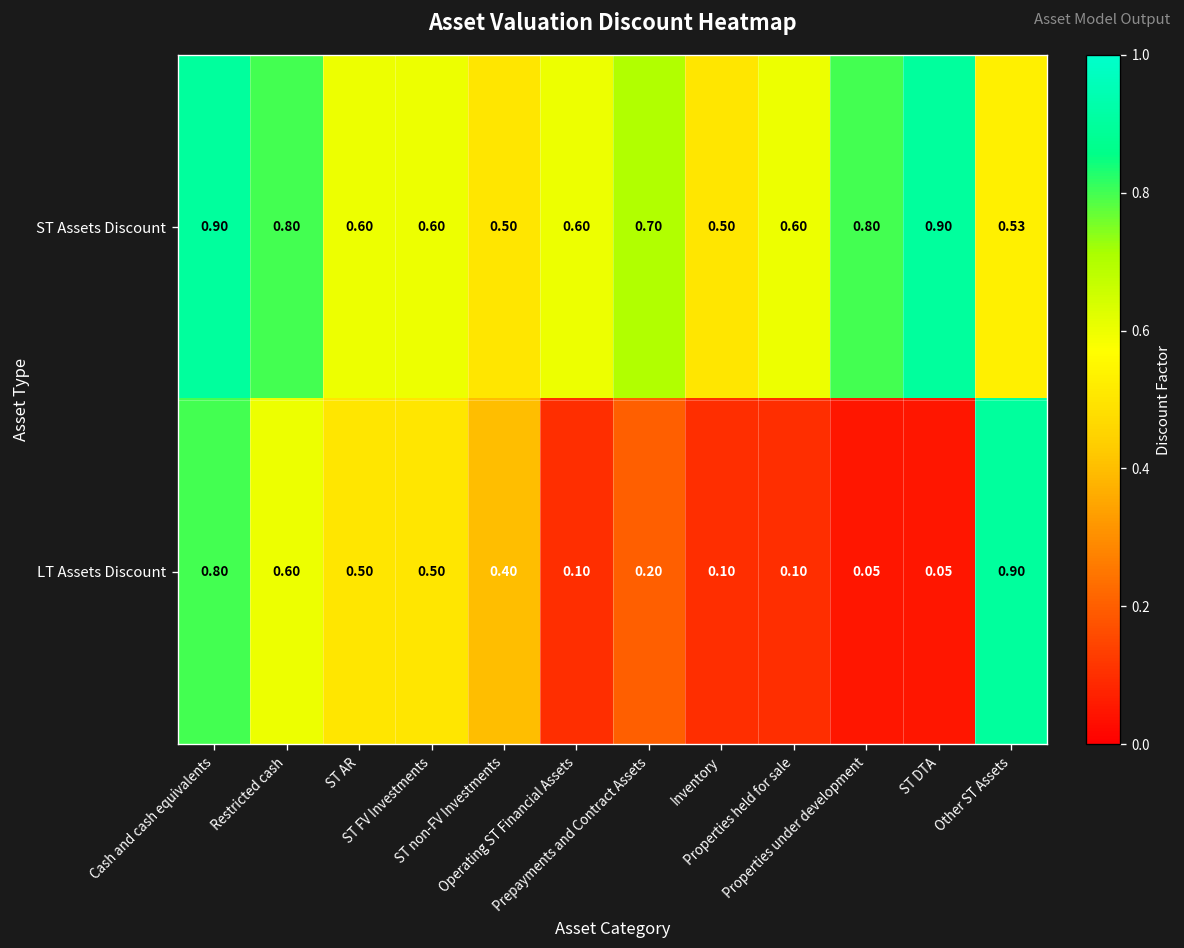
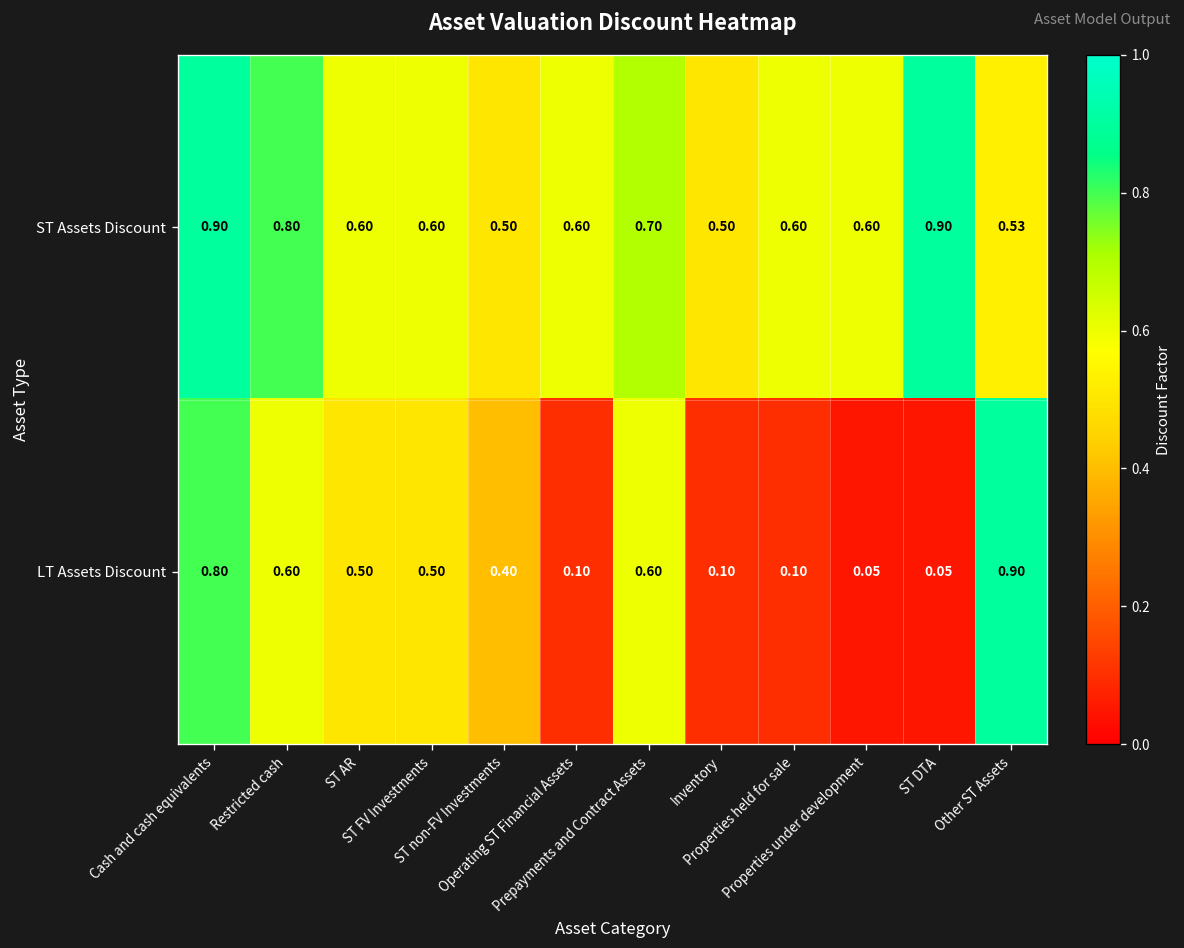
ST Assets Discount, Properties under development: 0.80 -> 0.60
LT Assets Discount, Prepayments and Contract Assets: 0.20 -> 0.60
